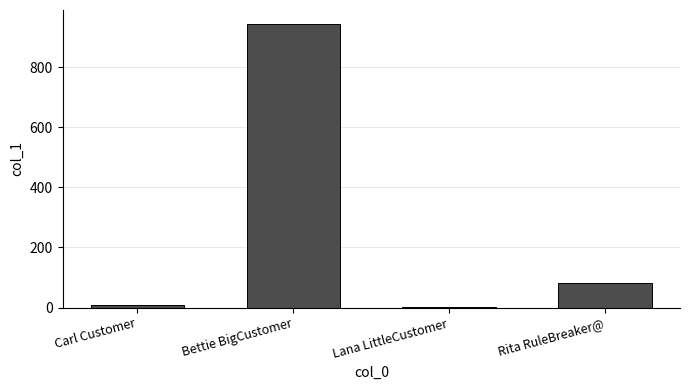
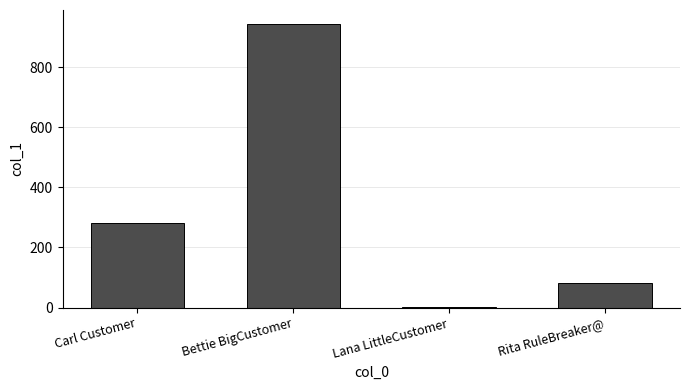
Carl Customer: 10 -> 280
